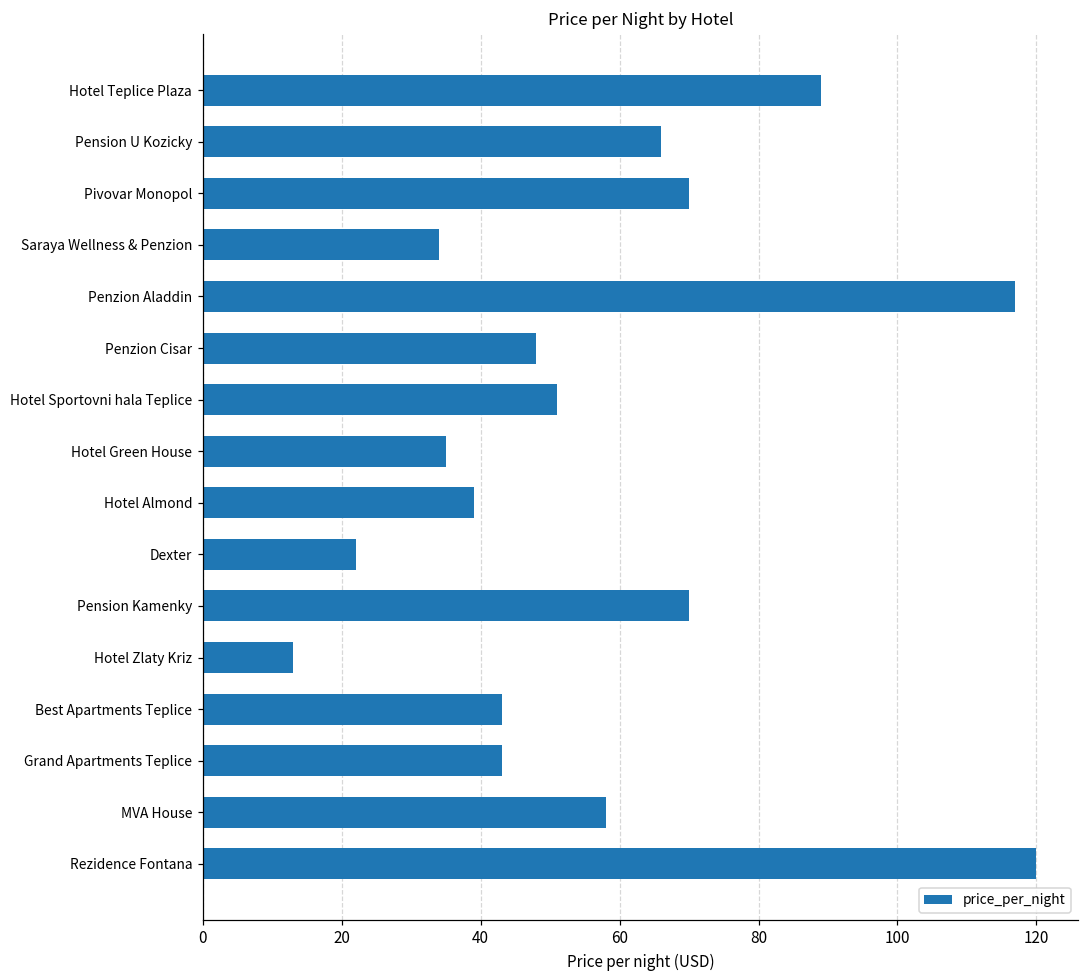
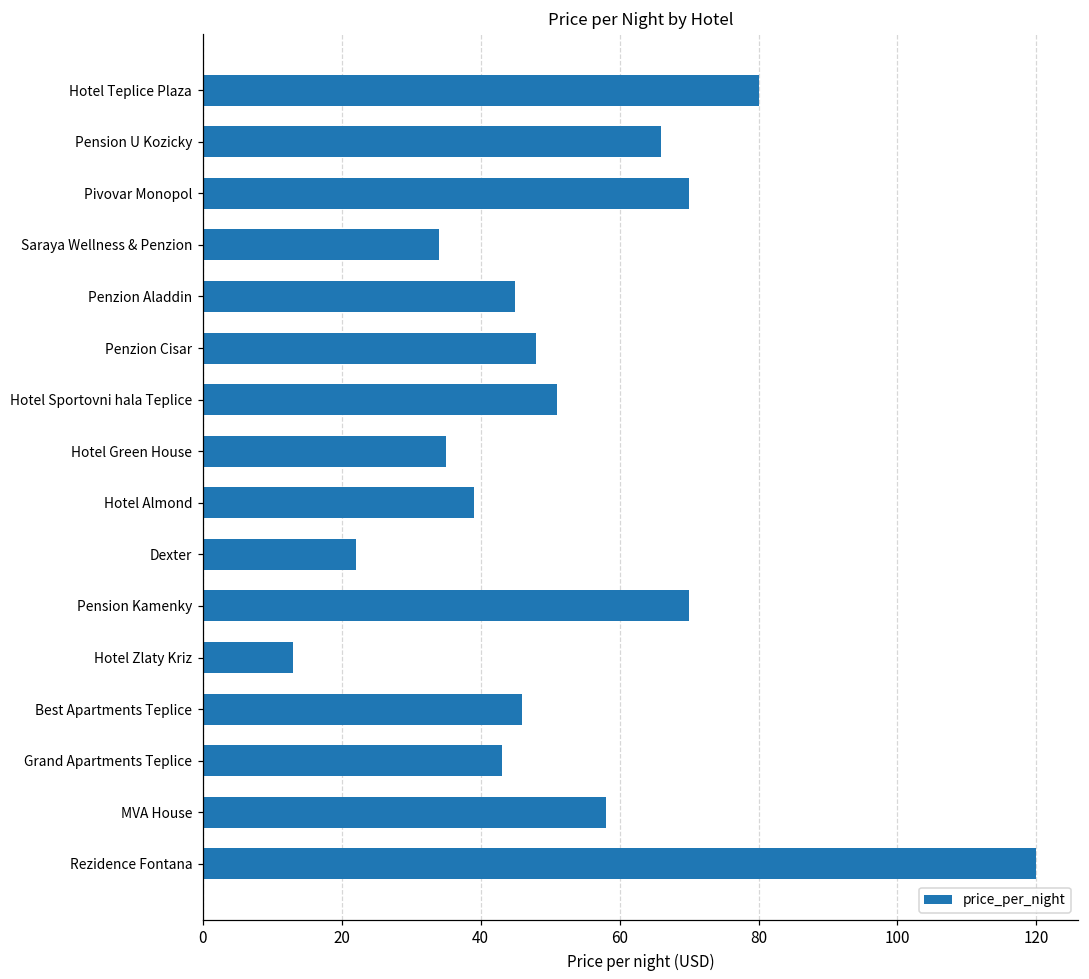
Hotel Teplice Plaza: 89 -> 80
Penzion Aladdin: 117 -> 45
Best Apartments Teplice: 43 -> 46
